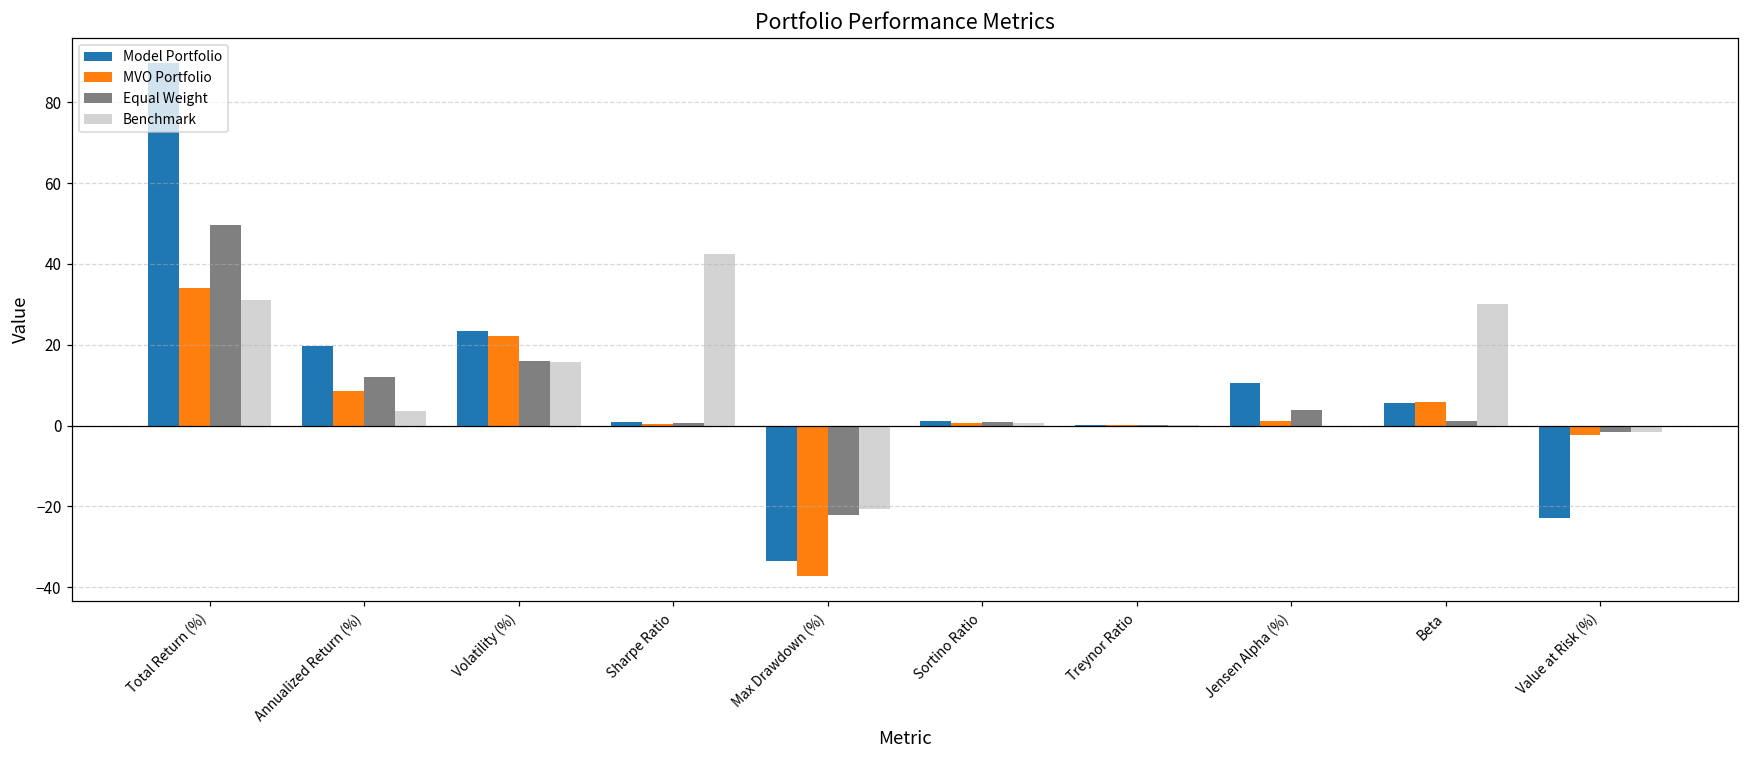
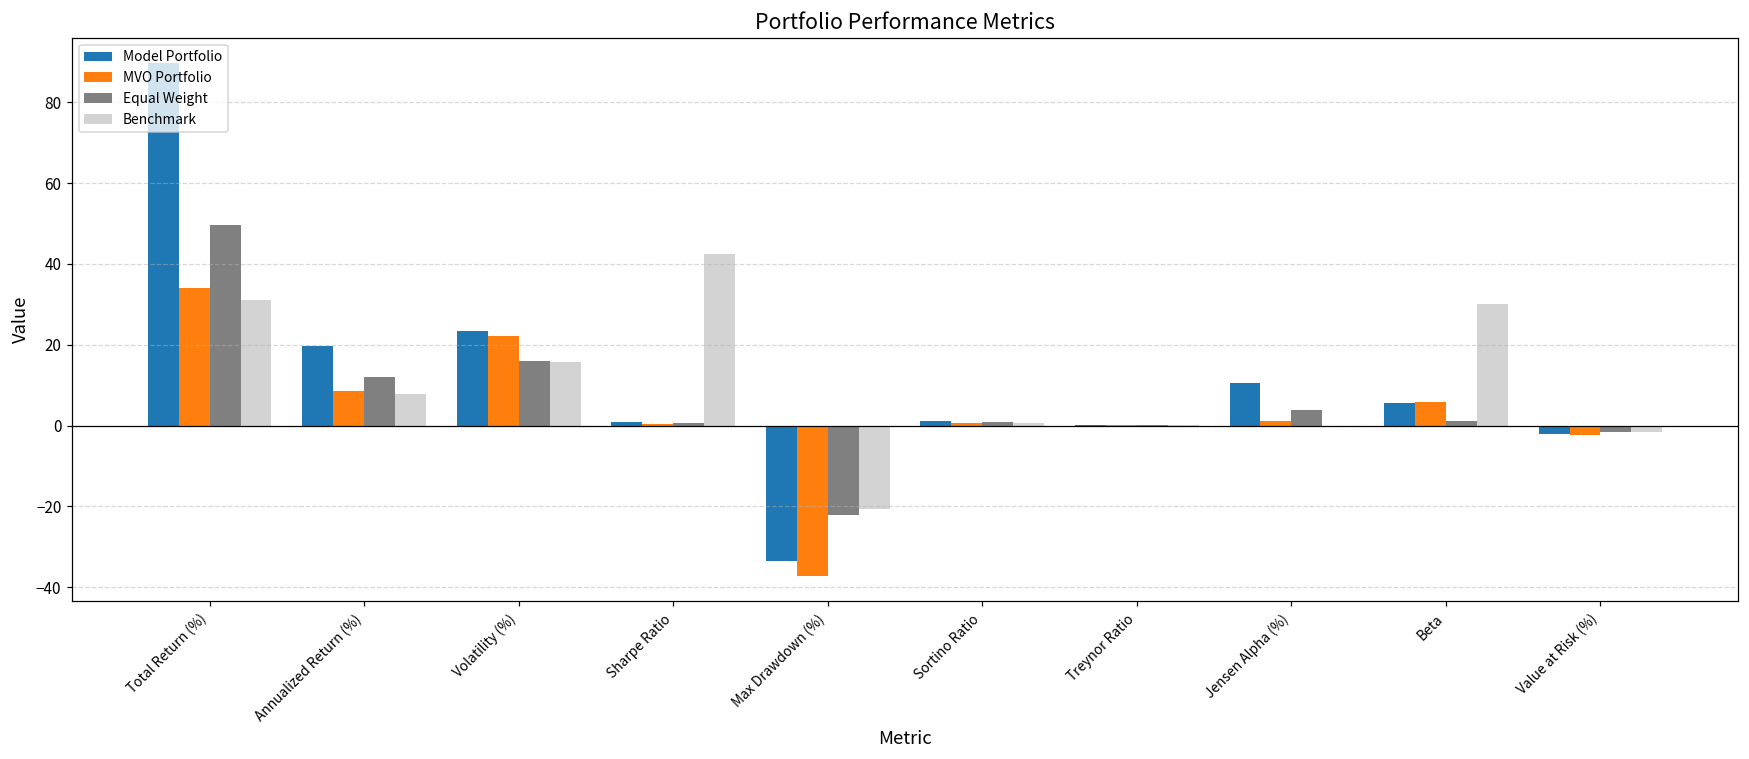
Benchmark, Annualized Return (%): 3 -> 8
Model Portfolio, Value at Risk (%): -23 -> -2
